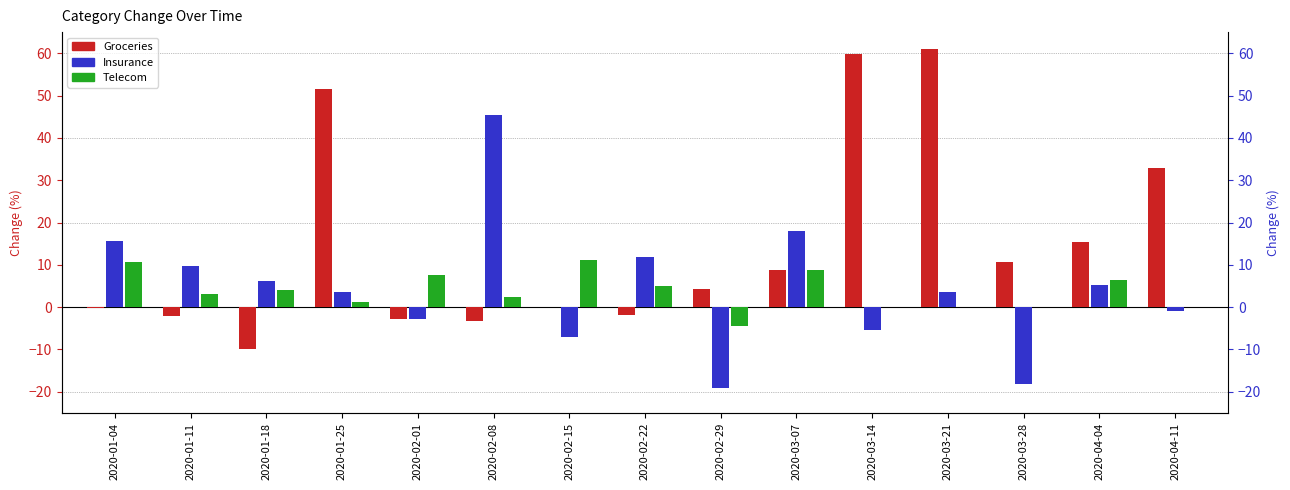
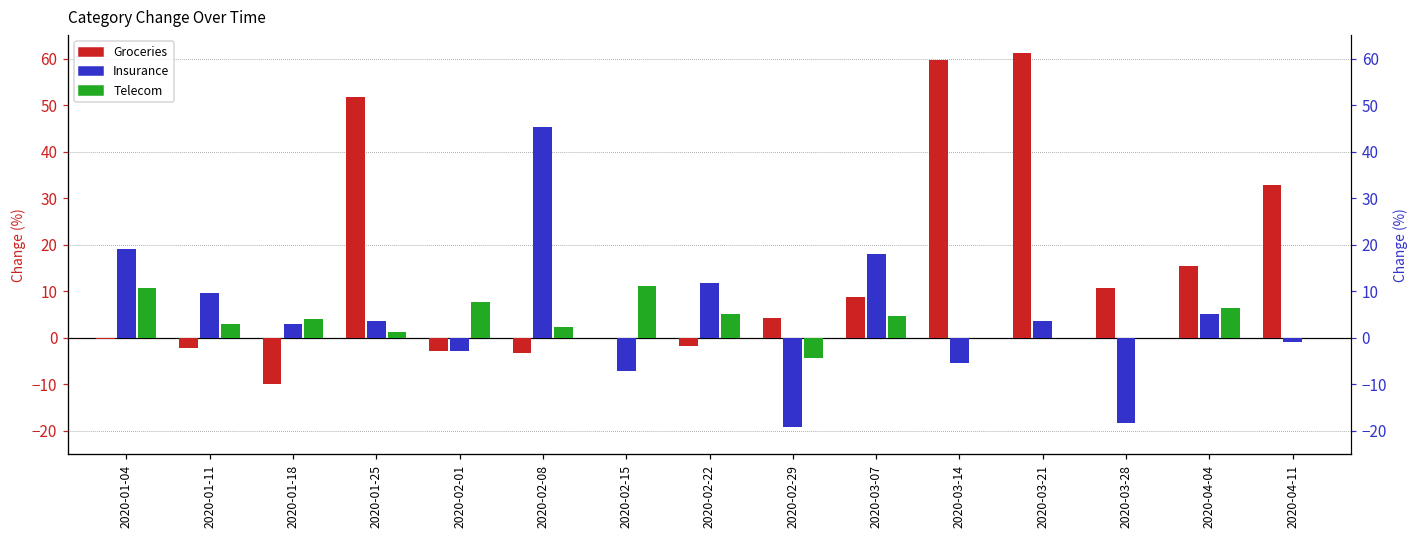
Insurance, 2020-01-04: 16 -> 19
Insurance, 2020-01-18: 6 -> 3
Telecom, 2020-03-07: 9 -> 5
